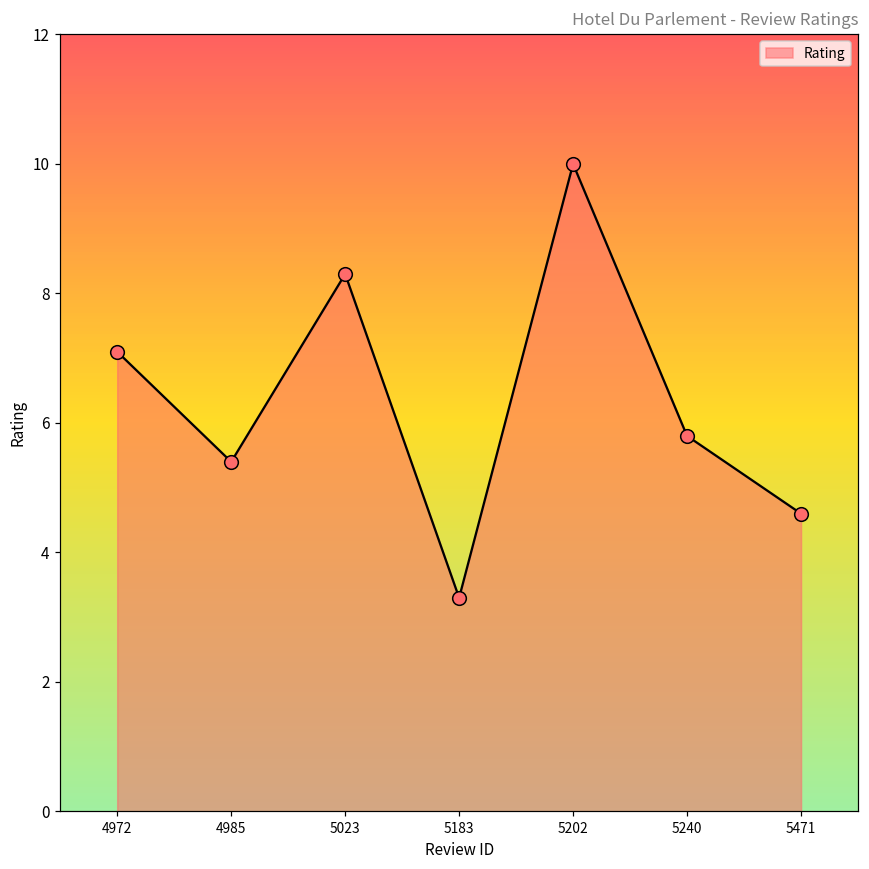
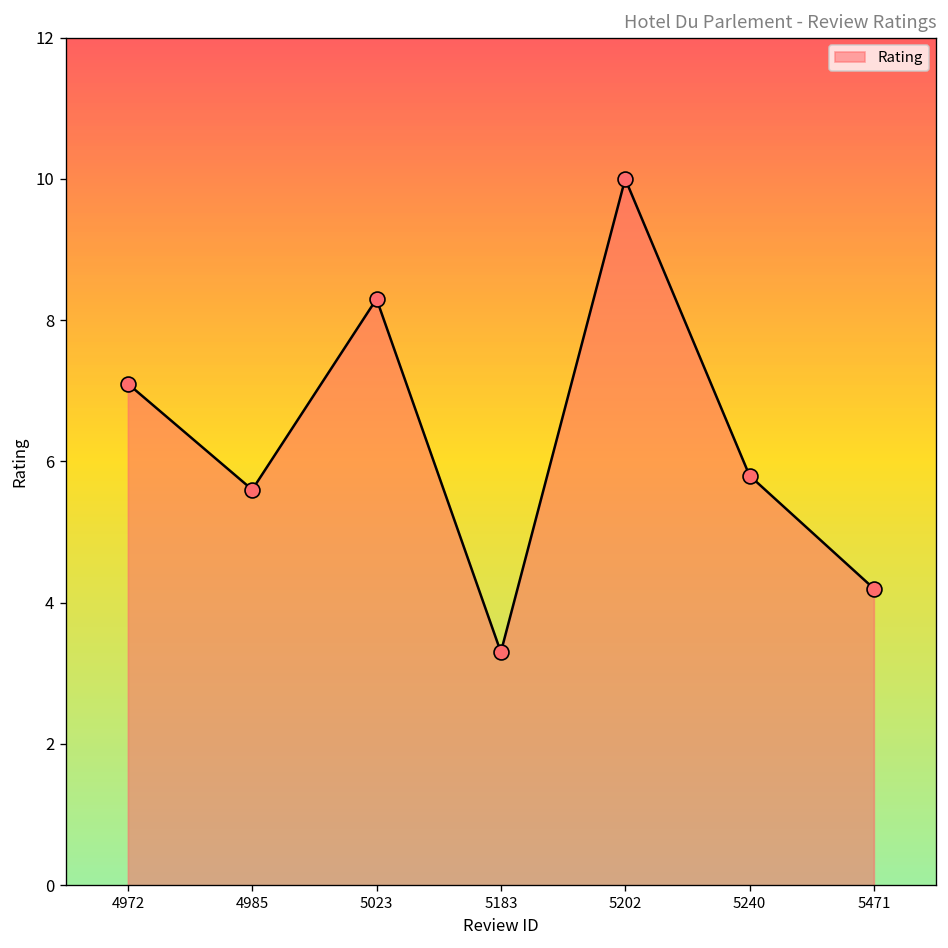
4985: 5.4 -> 5.6
5471: 4.6 -> 4.2
